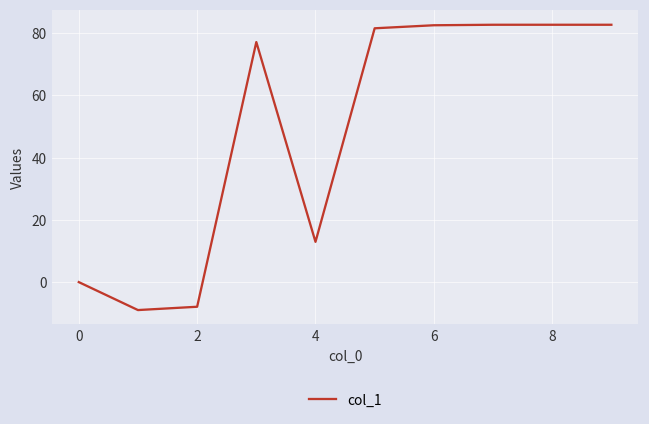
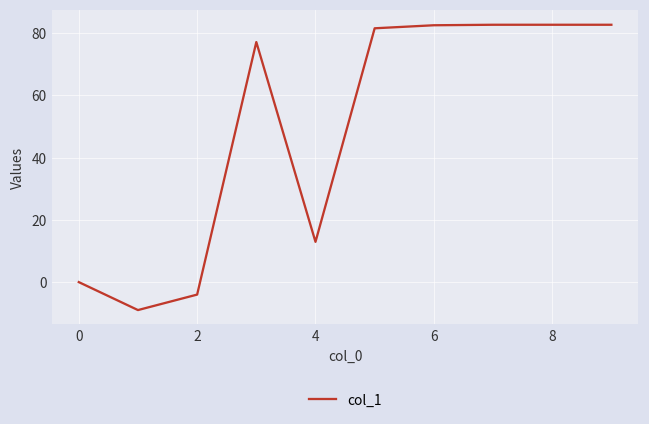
2: -8 -> -4
